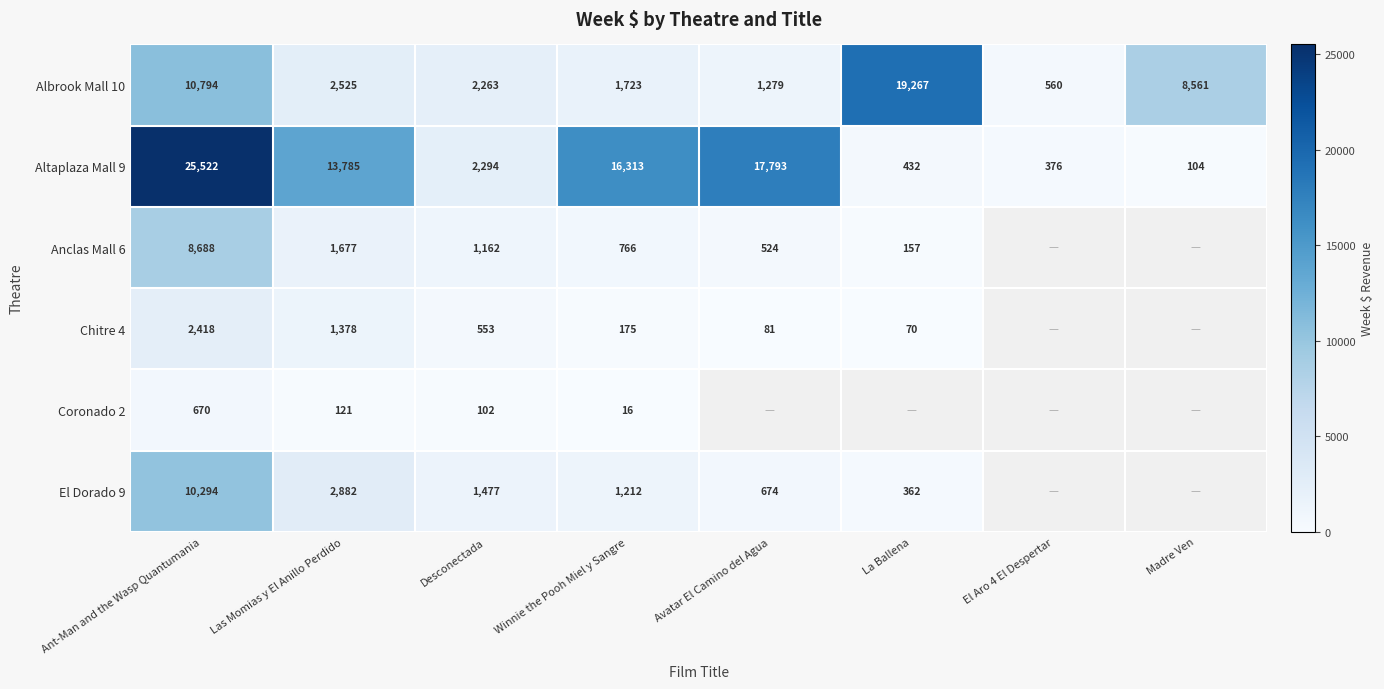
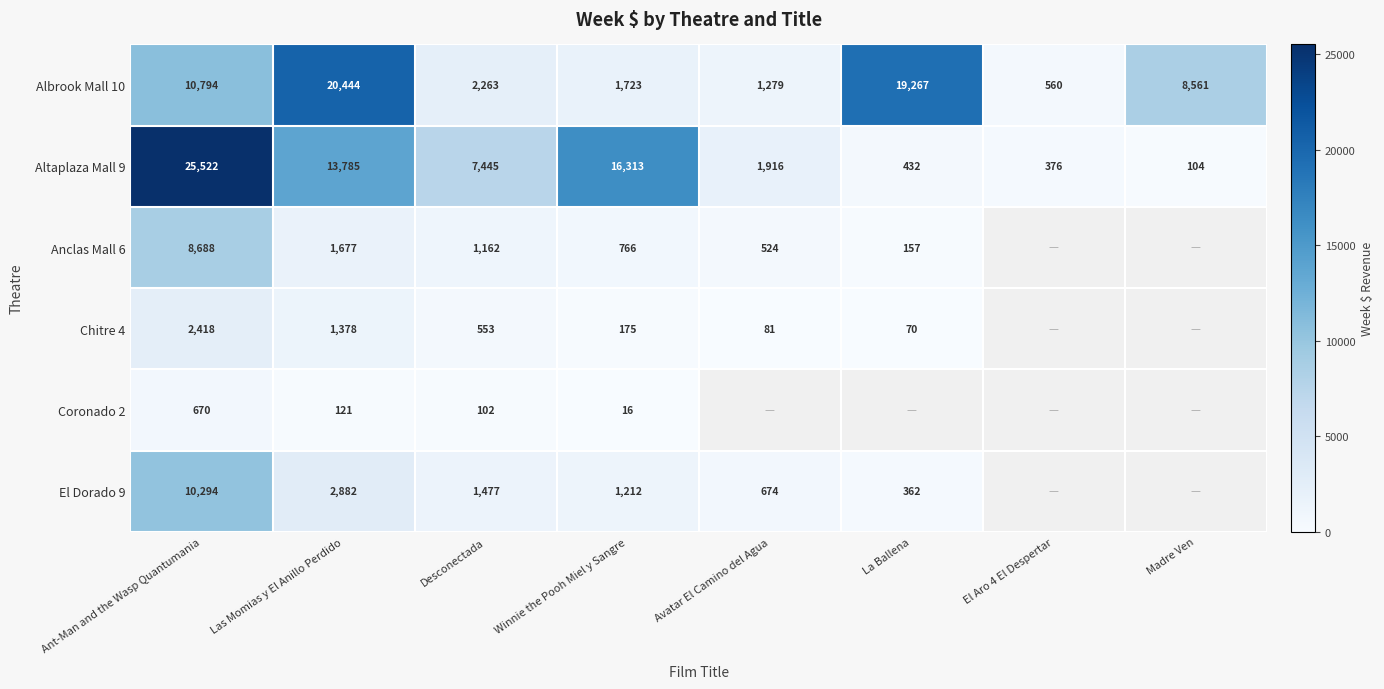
Albrook Mall 10, Las Momias y El Anillo Perdido: 2,525 -> 20,444
Altaplaza Mall 9, Desconectada: 2,294 -> 7,445
Altaplaza Mall 9, Avatar El Camino del Agua: 17,793 -> 1,916
